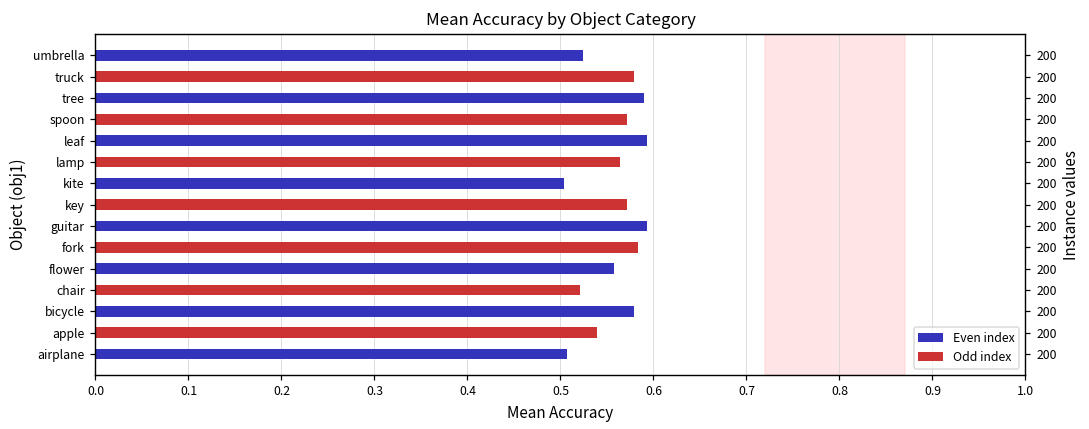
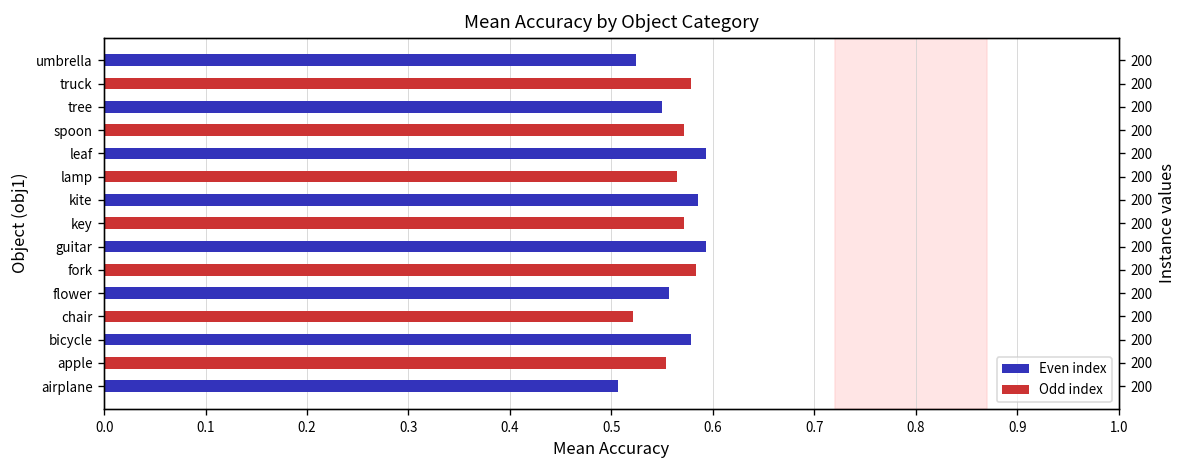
tree: 0.59 -> 0.55
kite: 0.50 -> 0.59
apple: 0.54 -> 0.55
